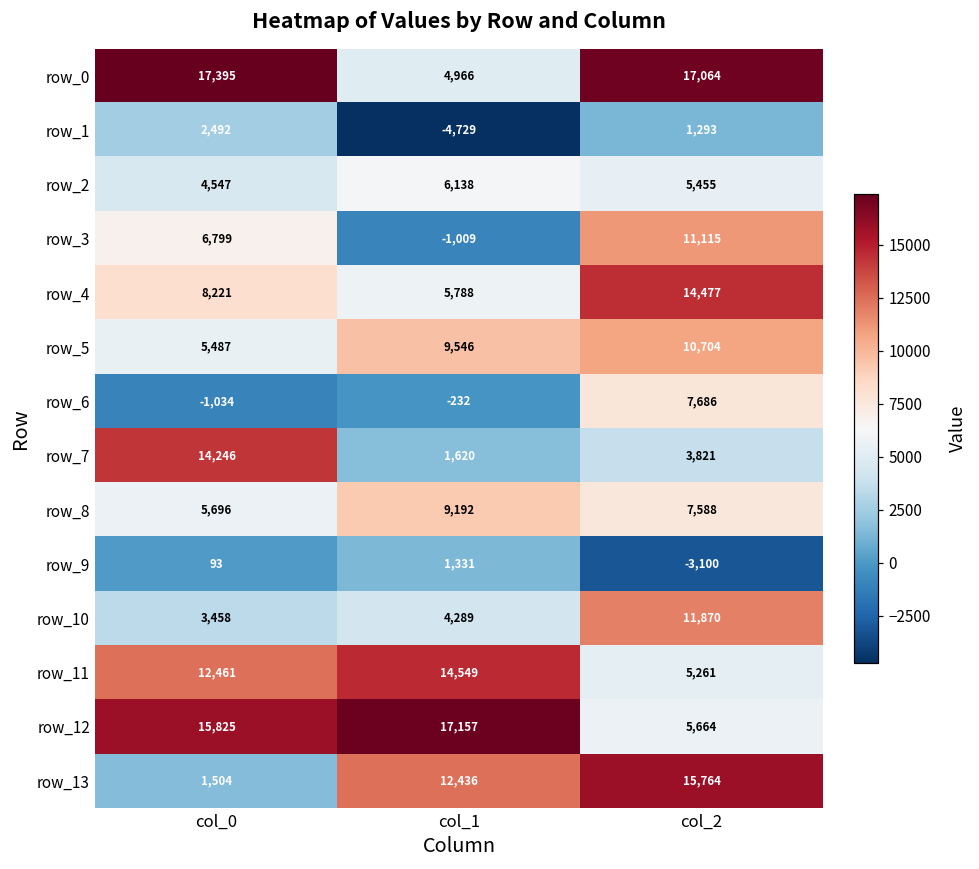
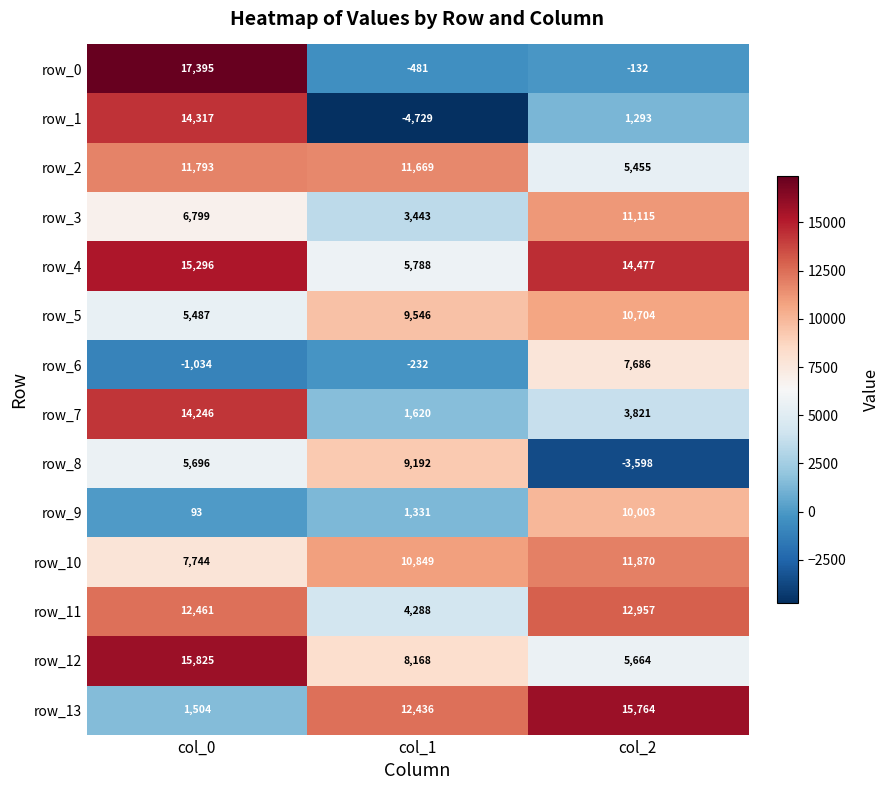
row_0, col_1: 4,966 -> -481
row_0, col_2: 17,064 -> -132
row_1, col_0: 2,492 -> 14,317
row_2, col_0: 4,547 -> 11,793
row_2, col_1: 6,138 -> 11,669
row_3, col_1: -1,009 -> 3,443
row_4, col_0: 8,221 -> 15,296
row_8, col_2: 7,588 -> -3,598
row_9, col_2: -3,100 -> 10,003
row_10, col_0: 3,458 -> 7,744
row_10, col_1: 4,289 -> 10,849
row_11, col_1: 14,549 -> 4,288
row_11, col_2: 5,261 -> 12,957
row_12, col_1: 17,157 -> 8,168
